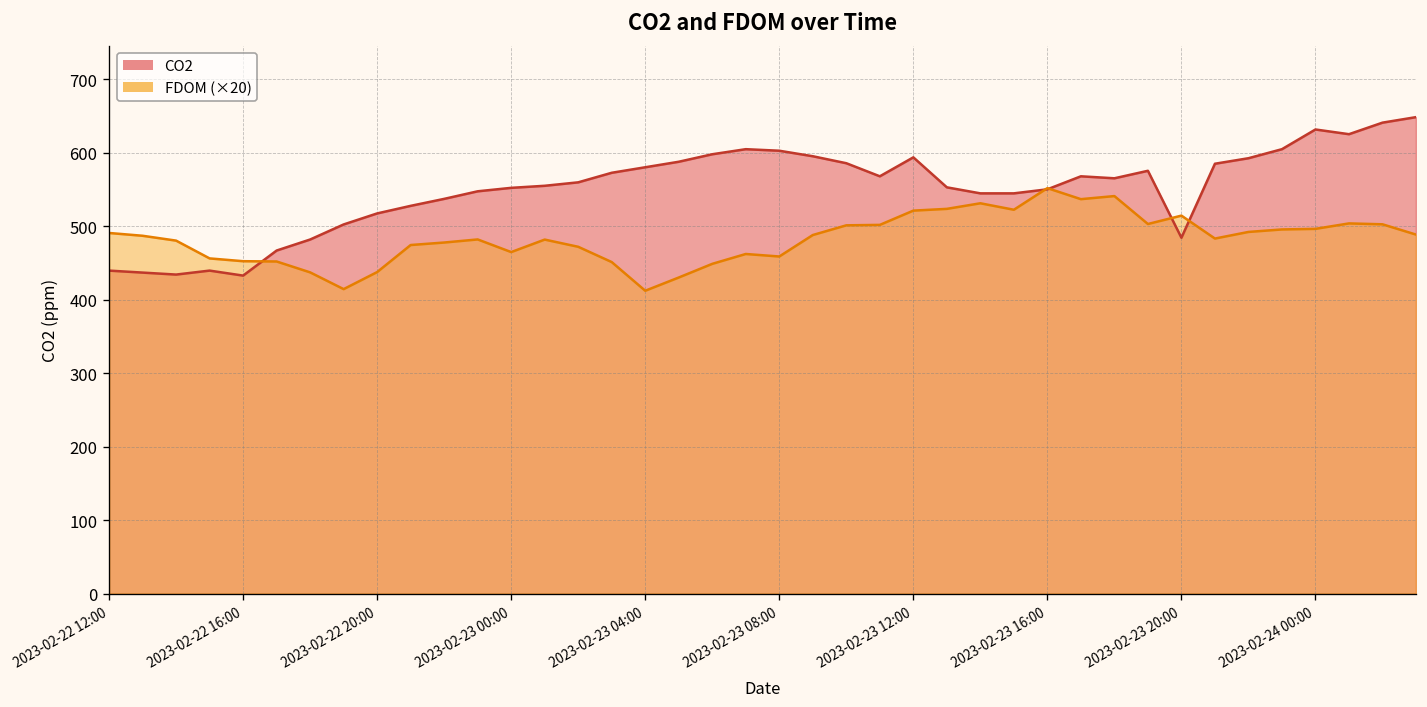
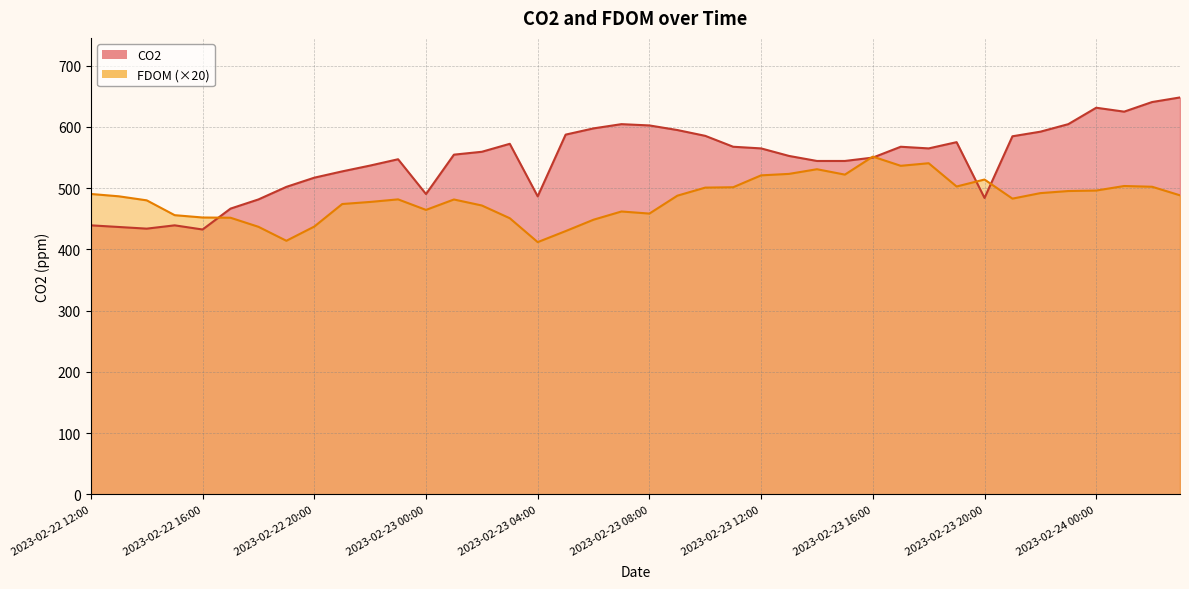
CO2, 2023-02-23 00:00: 550 -> 490
CO2, 2023-02-23 04:00: 580 -> 490
CO2, 2023-02-23 12:00: 590 -> 570
